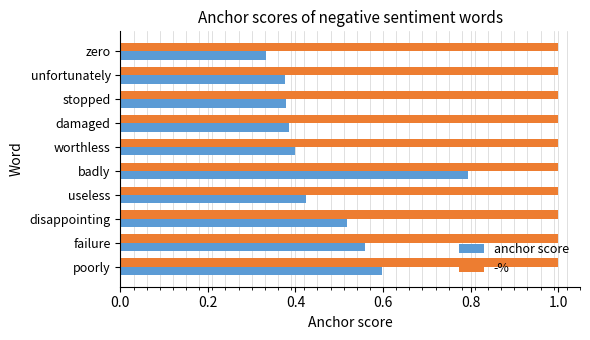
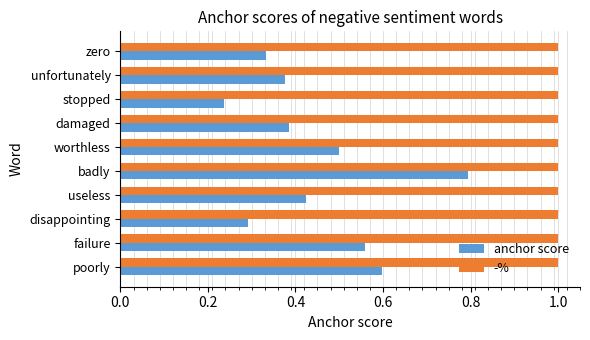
anchor score, stopped: 0.38 -> 0.24
anchor score, worthless: 0.4 -> 0.5
anchor score, disappointing: 0.52 -> 0.29
